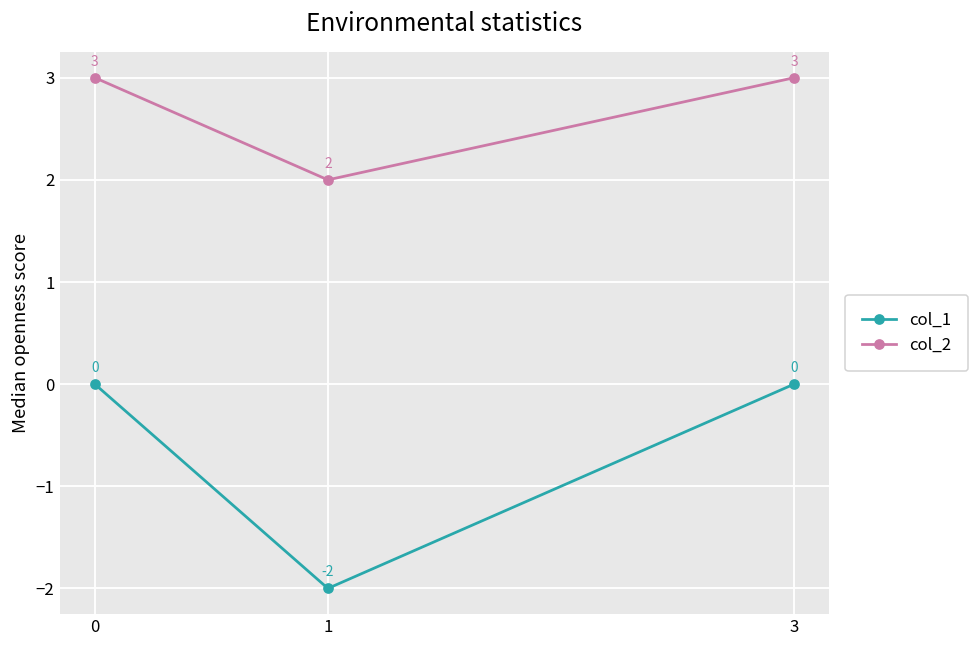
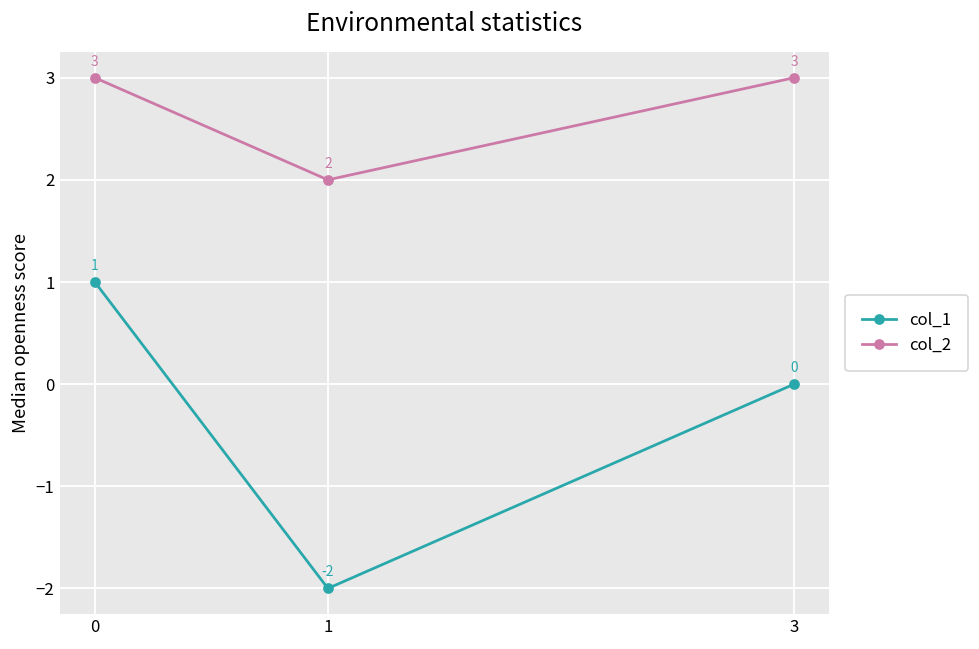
col_1, 0: 0 -> 1
